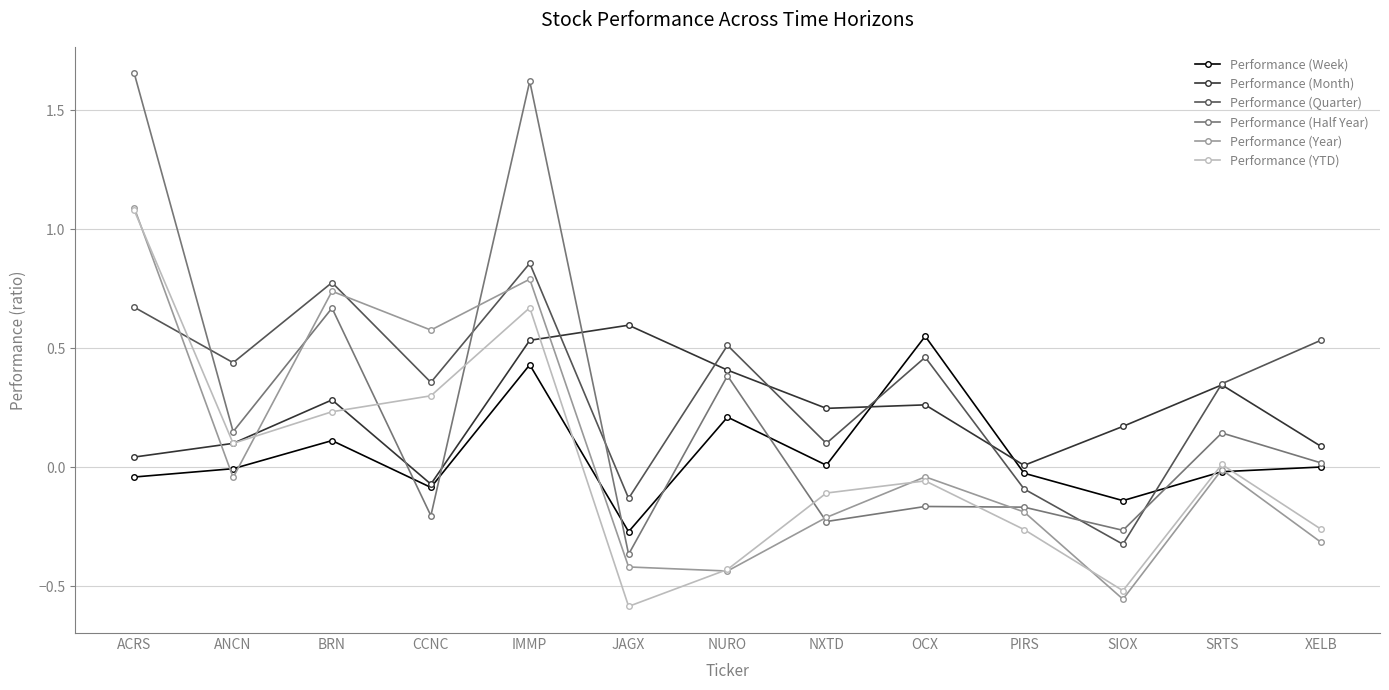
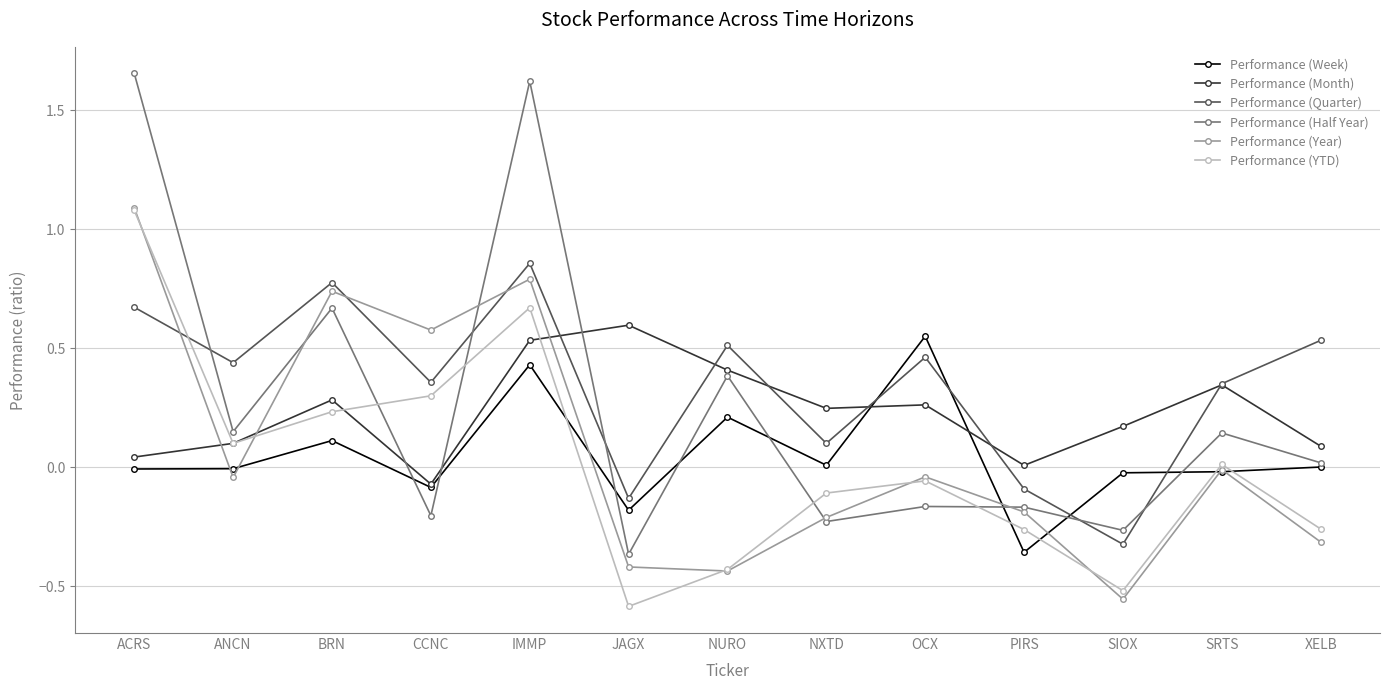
Performance (Week), ACRS: -0.04 -> -0.01
Performance (Week), JAGX: -0.27 -> -0.18
Performance (Week), PIRS: -0.03 -> -0.36
Performance (Week), SIOX: -0.14 -> -0.02
